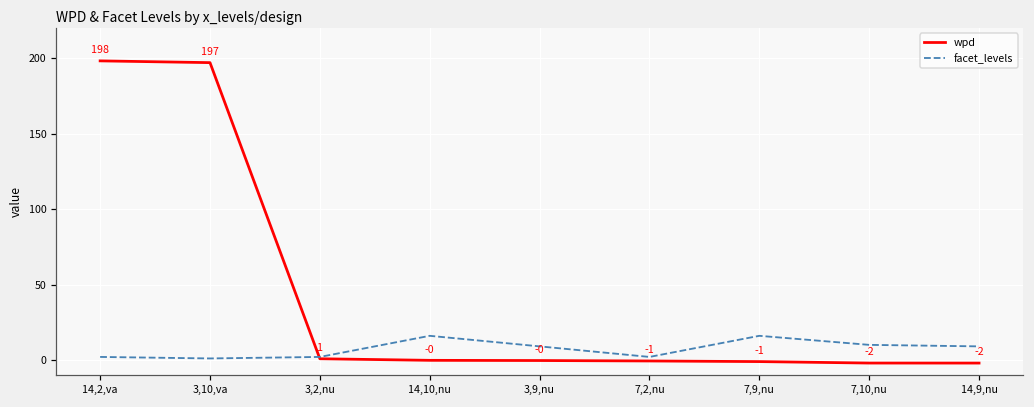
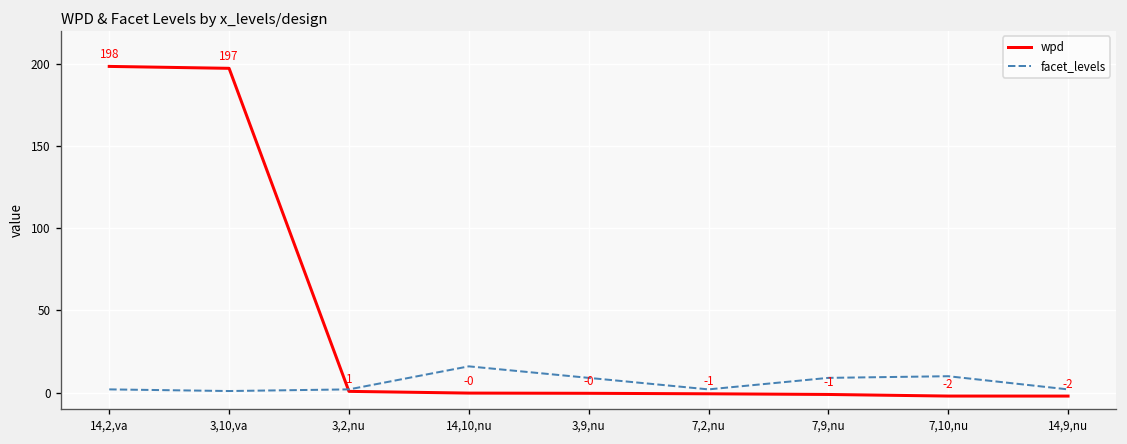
facet_levels, 7,9,nu: 16 -> 9
facet_levels, 14,9,nu: 9 -> 2
